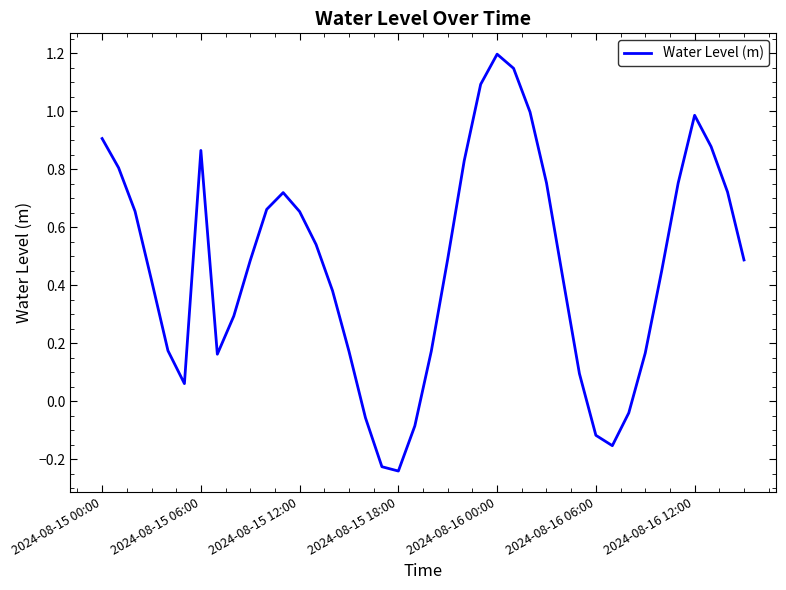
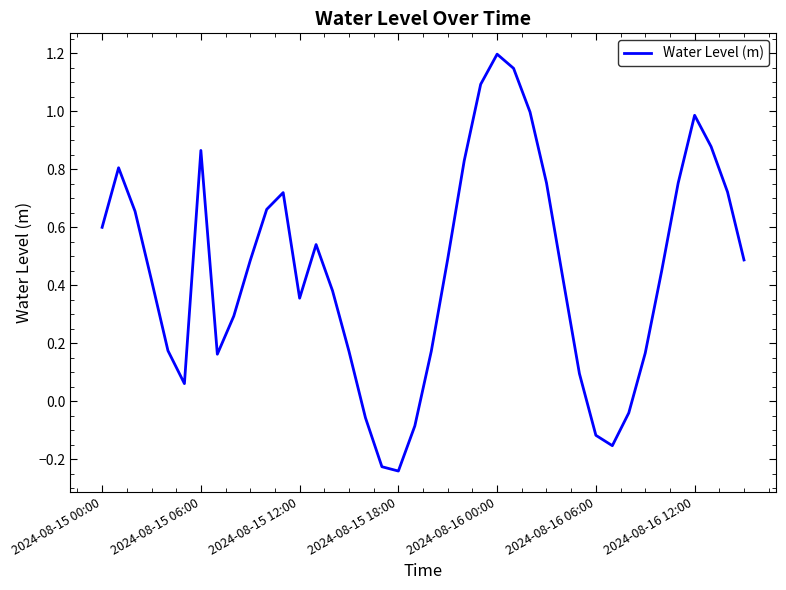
2024-08-15 00:00: 0.91 -> 0.60
2024-08-15 12:00: 0.65 -> 0.36
